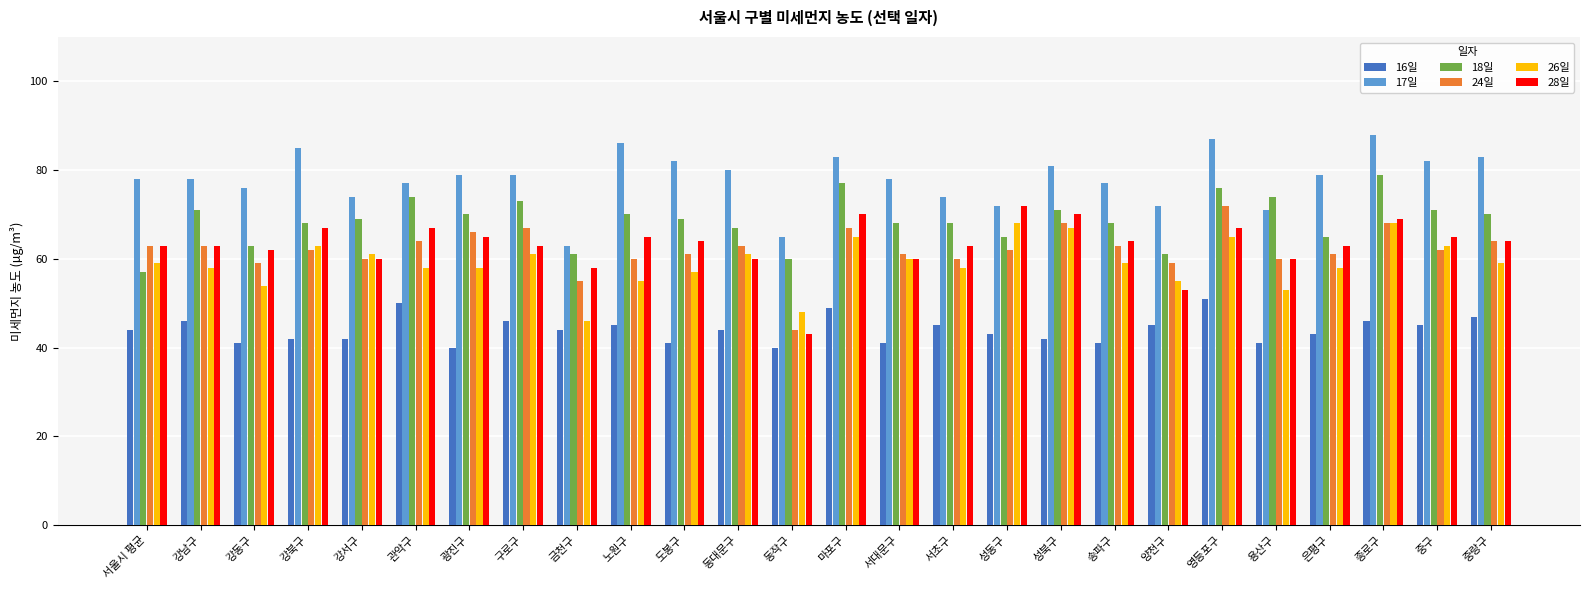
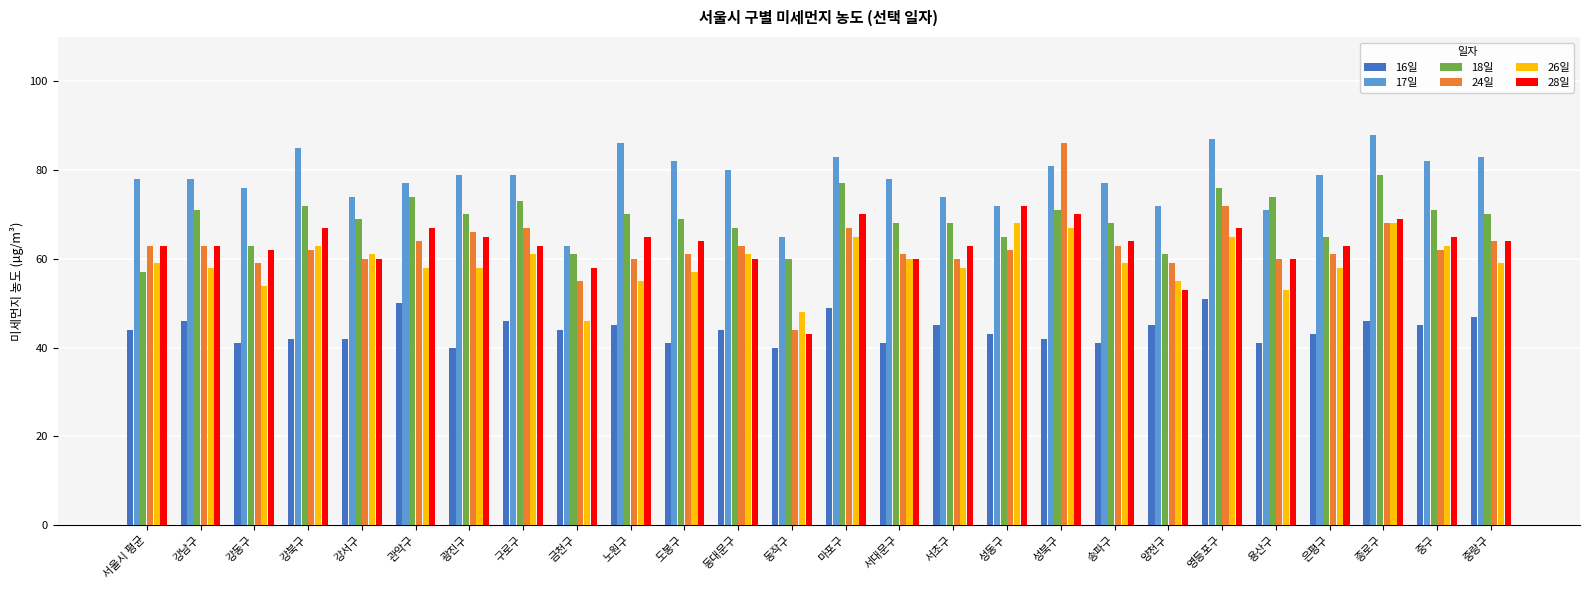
18일, 강북구: 68 -> 72
24일, 성북구: 68 -> 86
